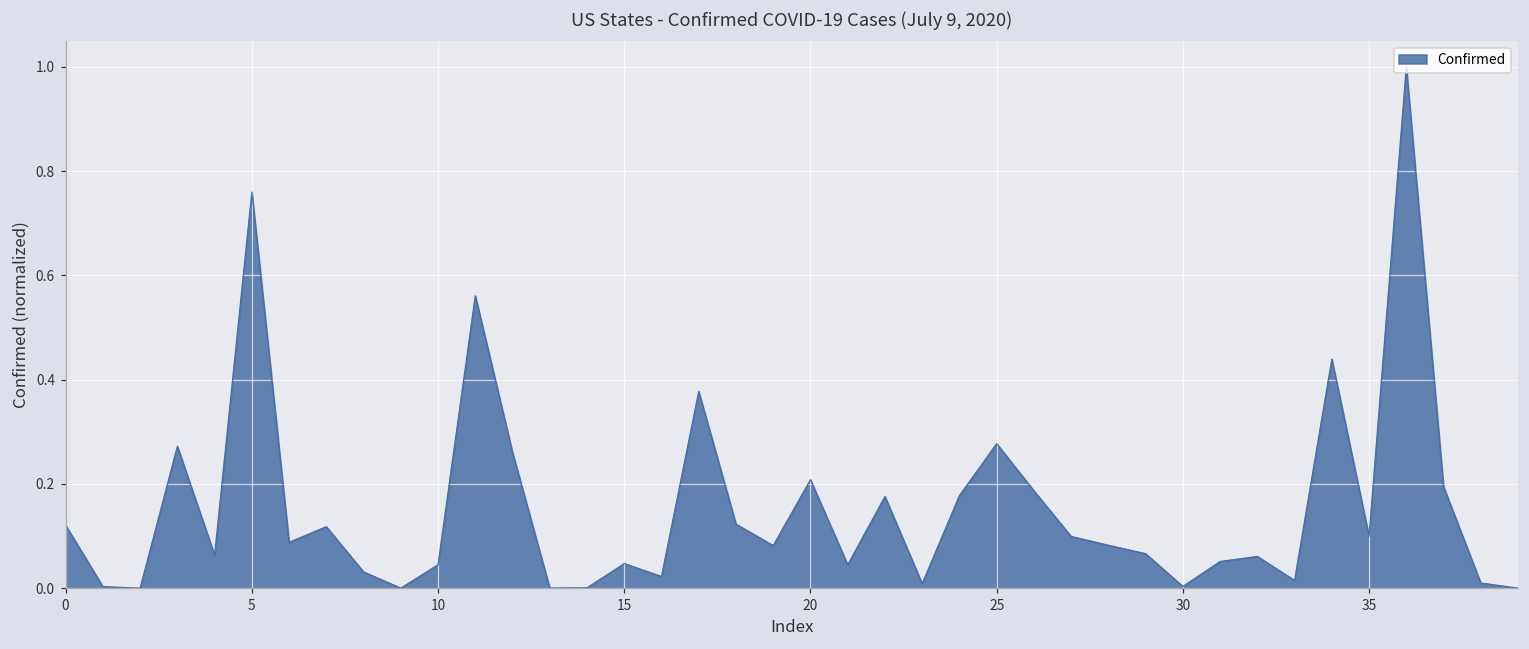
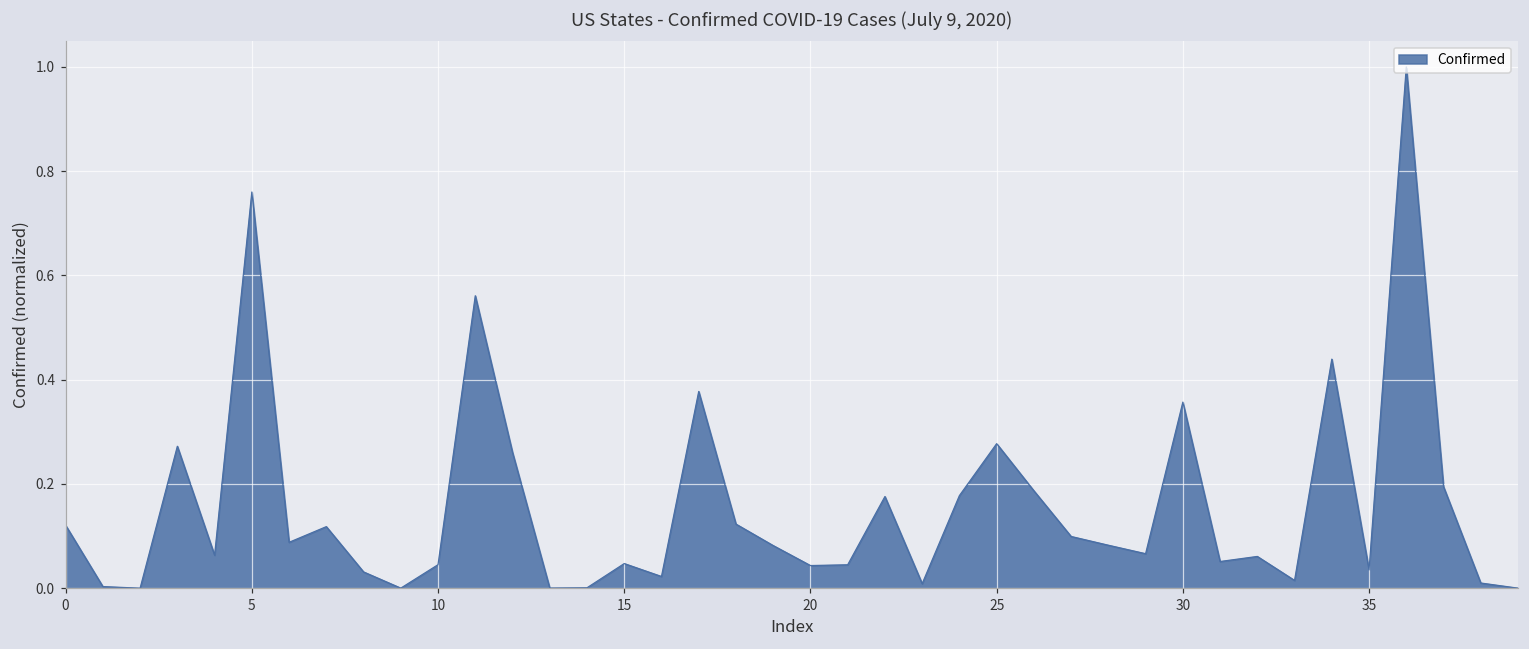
20: 0.21 -> 0.04
30: 0.00 -> 0.36
35: 0.10 -> 0.04
